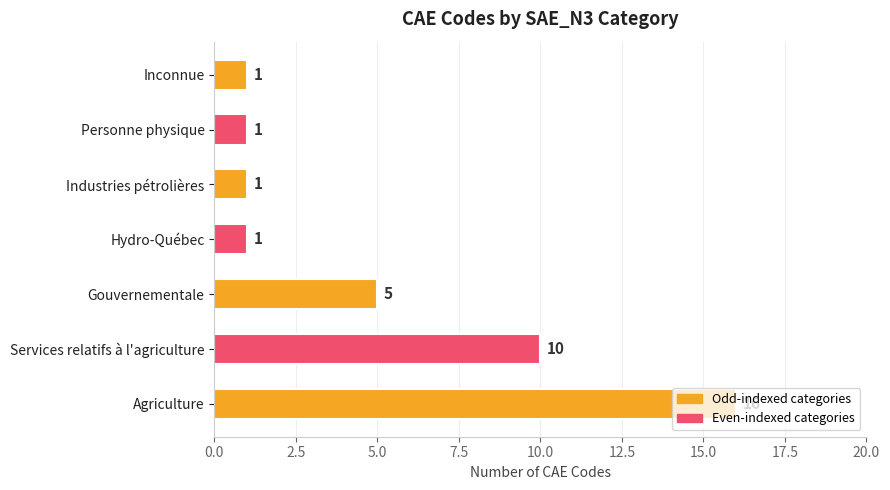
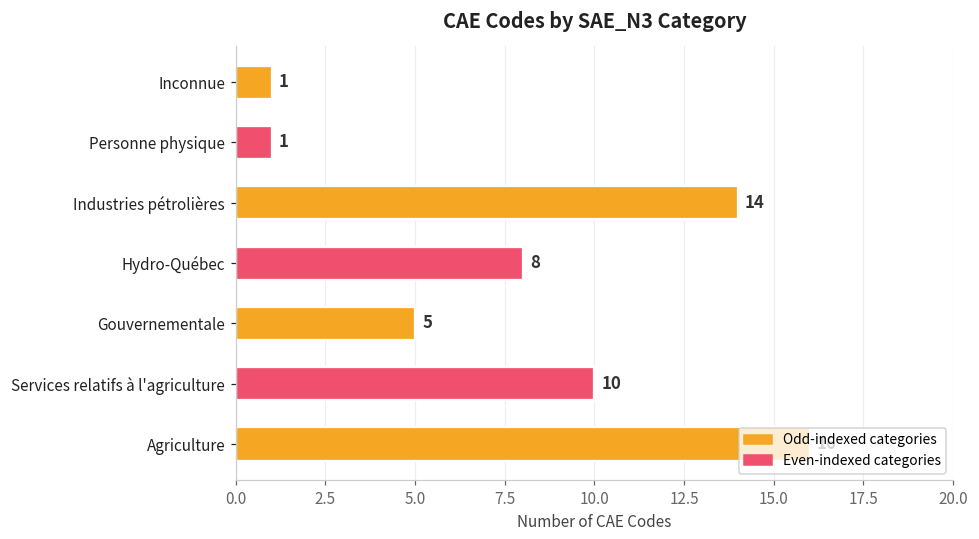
Industries pétrolières: 1 -> 14
Hydro-Québec: 1 -> 8
